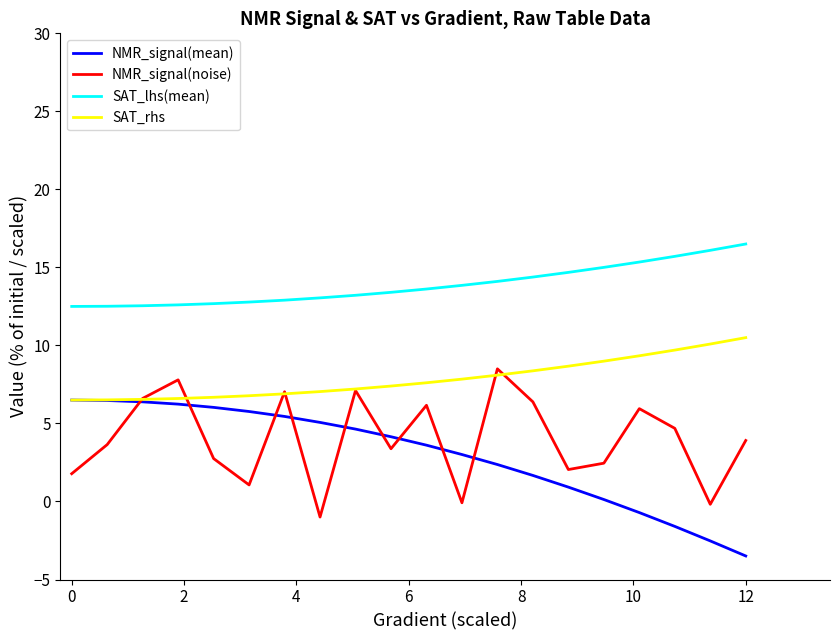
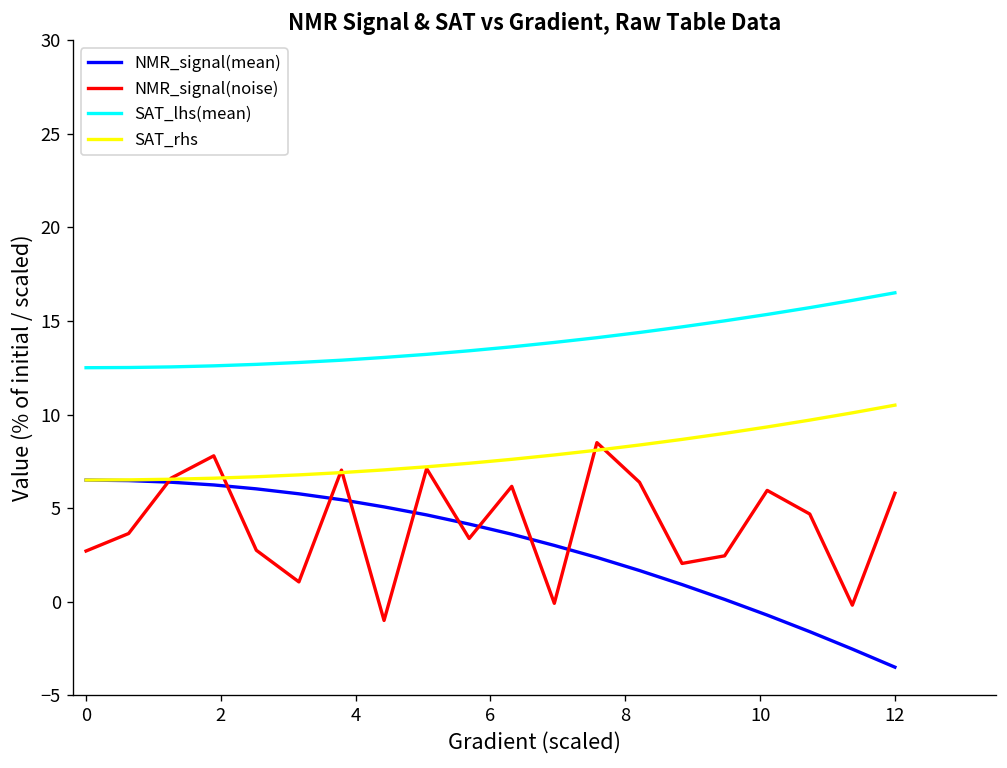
NMR_signal(noise), 0: 1.8 -> 2.7
NMR_signal(noise), 12: 3.9 -> 5.8
